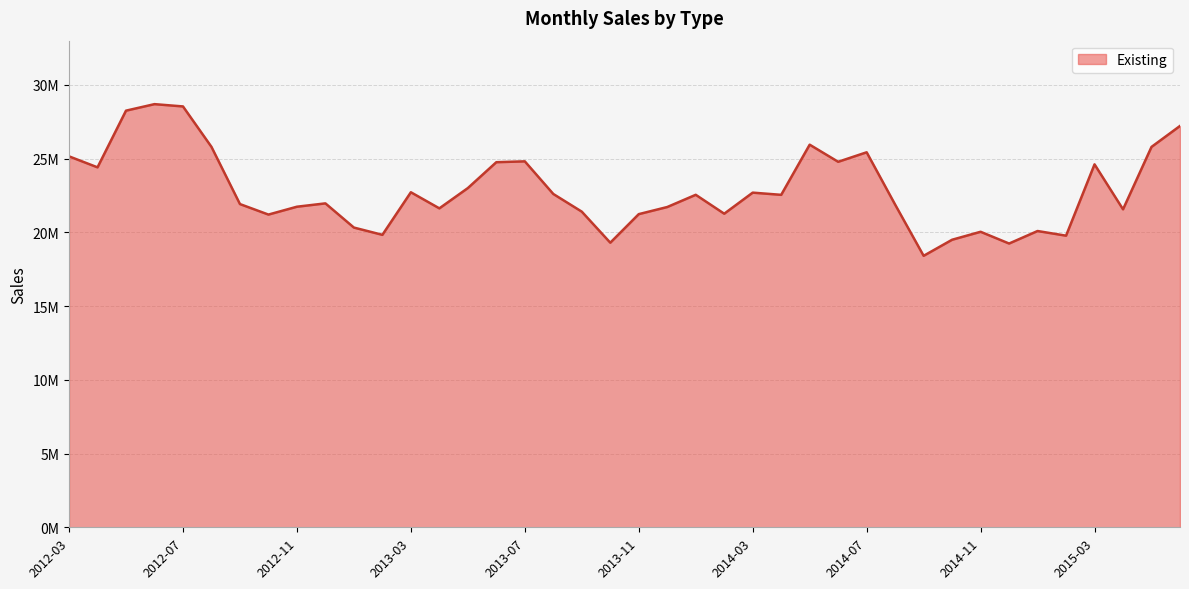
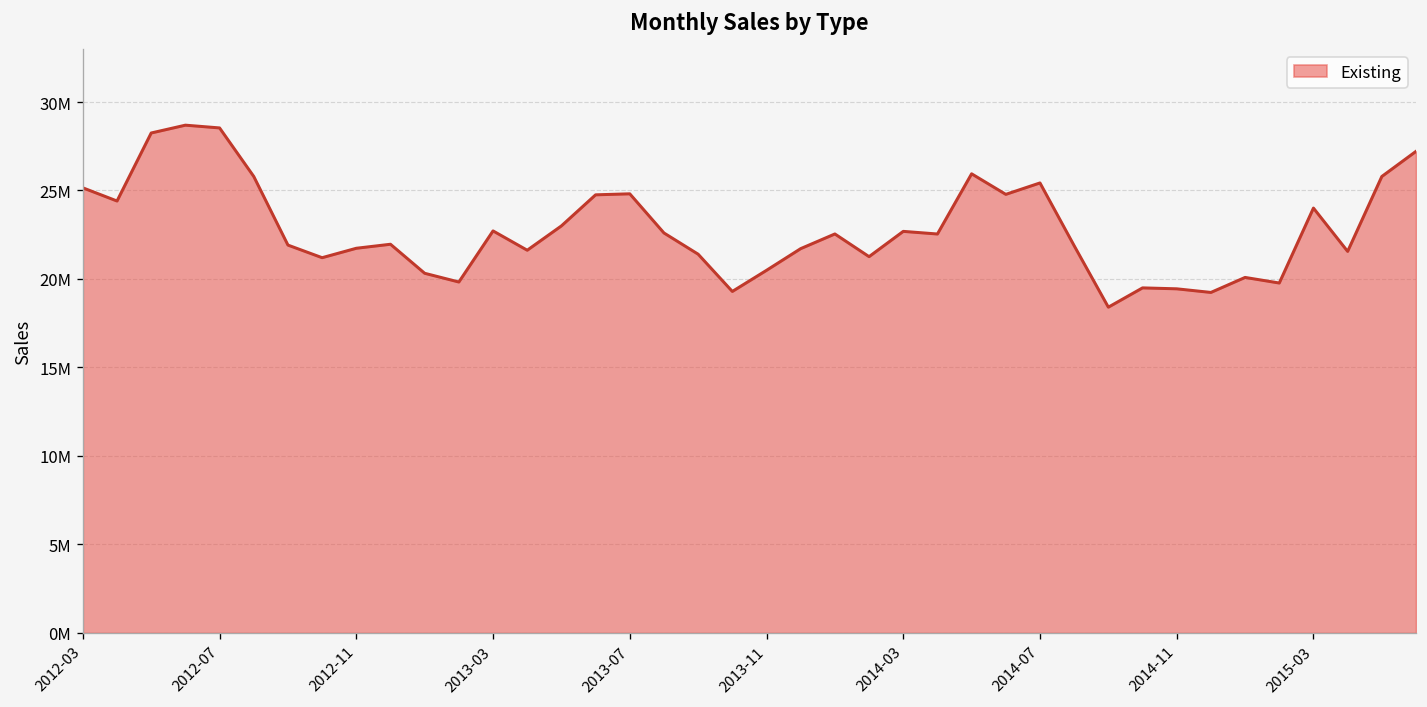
2013-11: 21200000 -> 20500000
2014-11: 20000000 -> 19400000
2015-03: 24600000 -> 24000000
